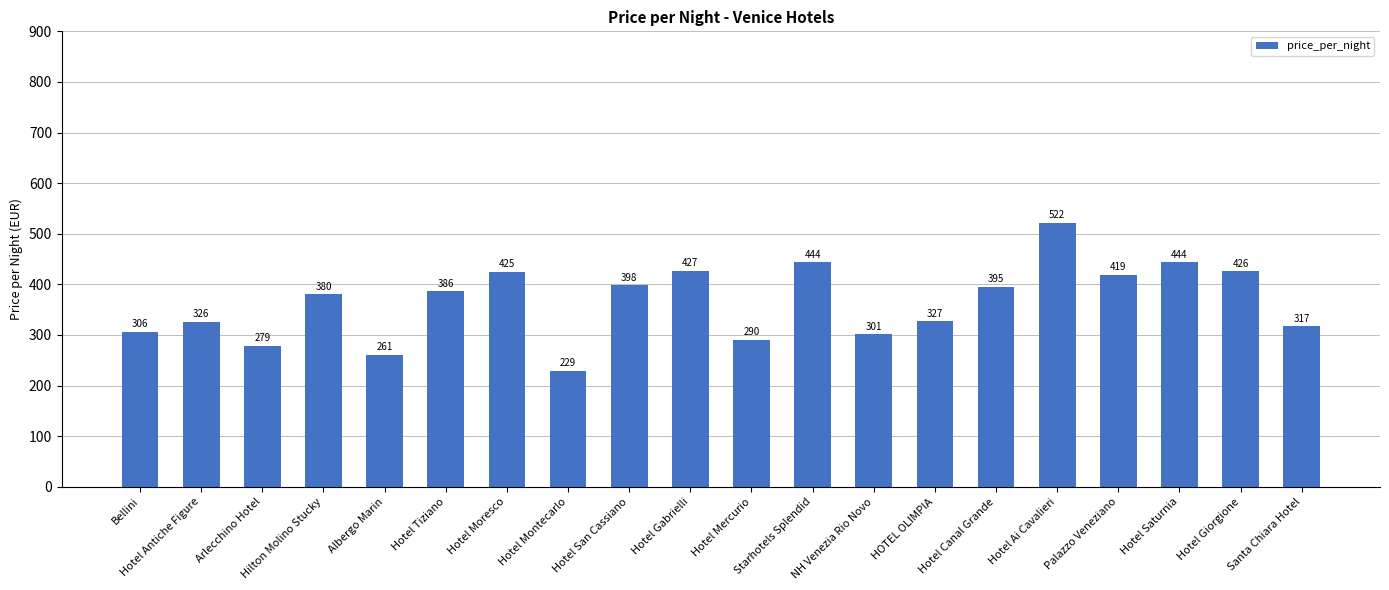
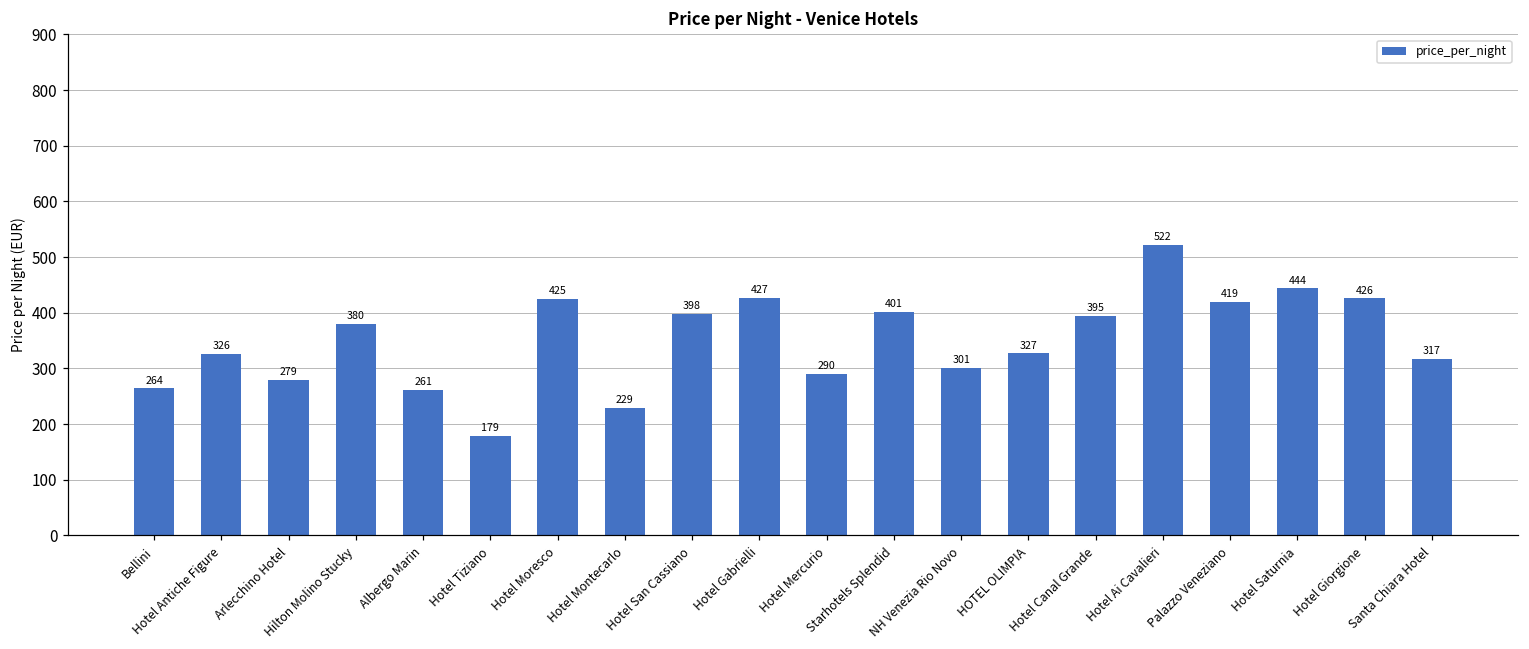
Bellini: 306 -> 264
Hotel Tiziano: 386 -> 179
Starhotels Splendid: 444 -> 401
